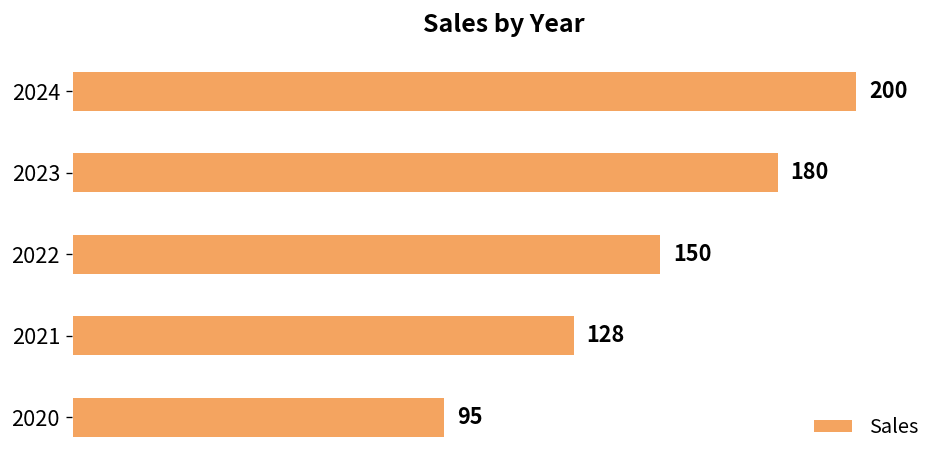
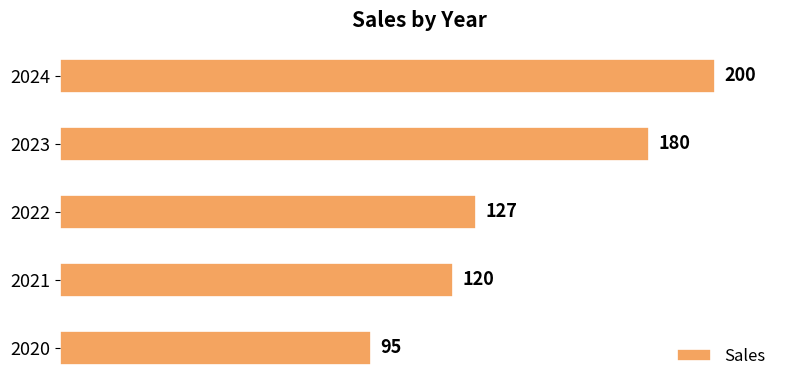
2022: 150 -> 127
2021: 128 -> 120
